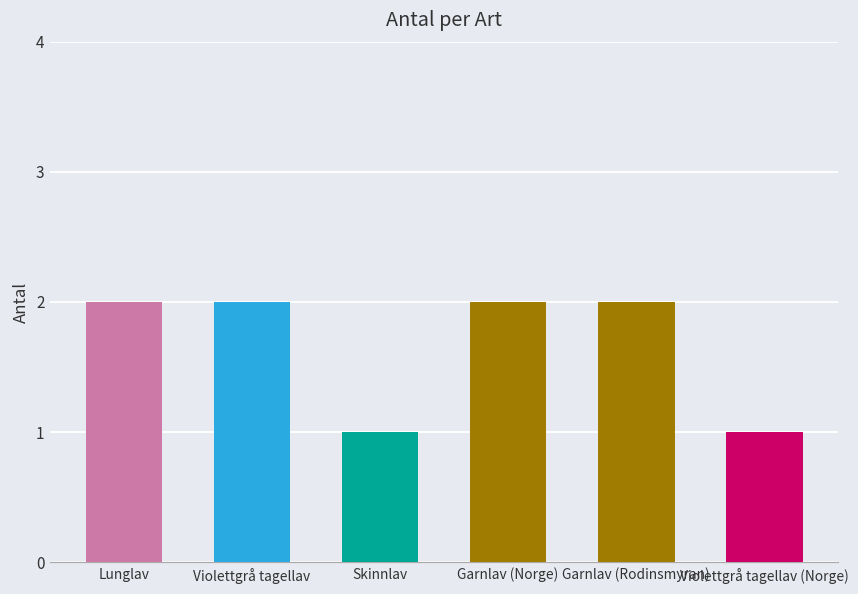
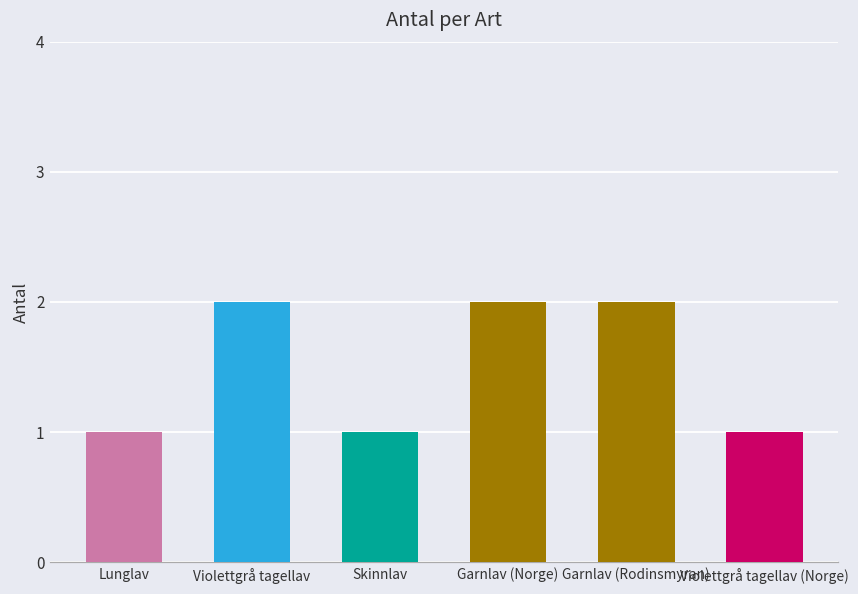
Lunglav: 2 -> 1
